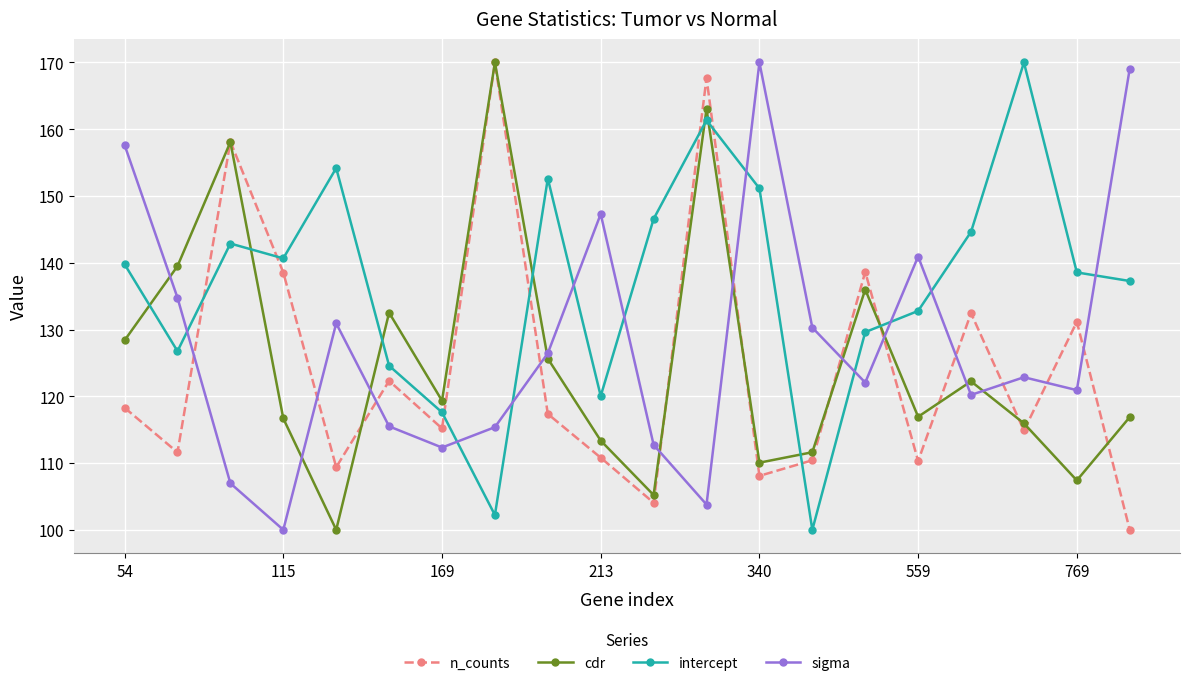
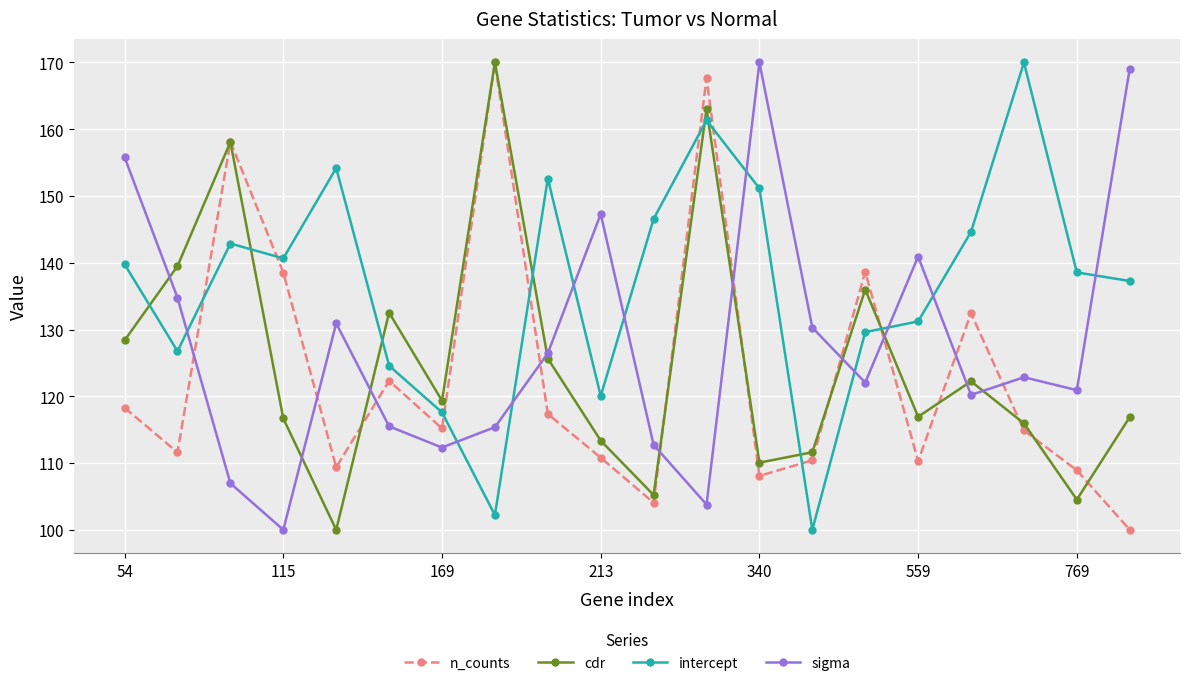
sigma, 54: 158 -> 156
intercept, 559: 133 -> 131
n_counts, 769: 131 -> 109
cdr, 769: 107 -> 105
